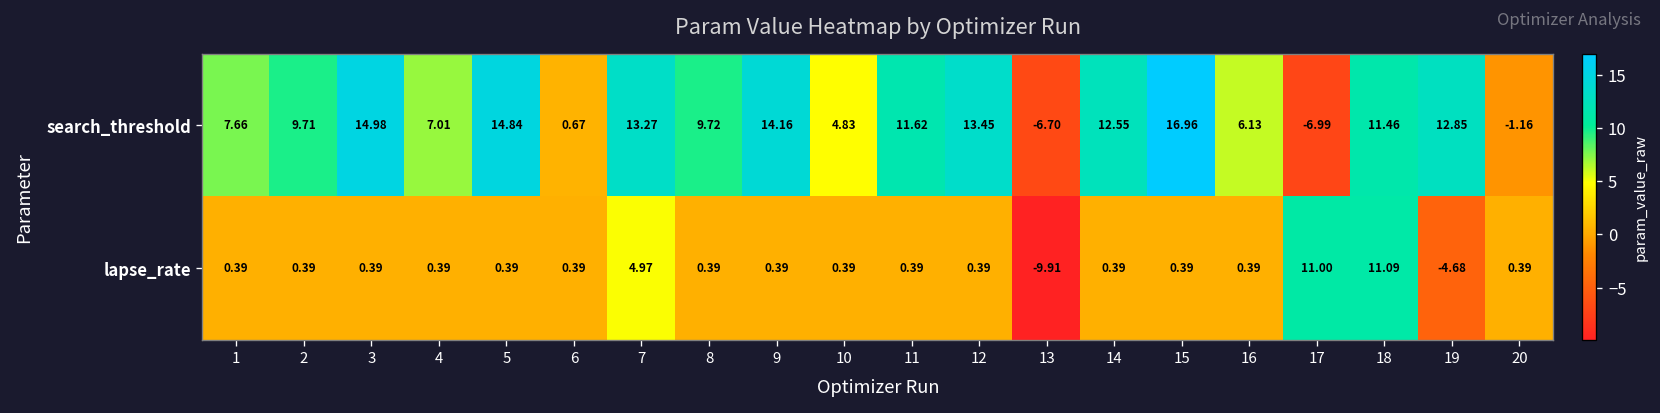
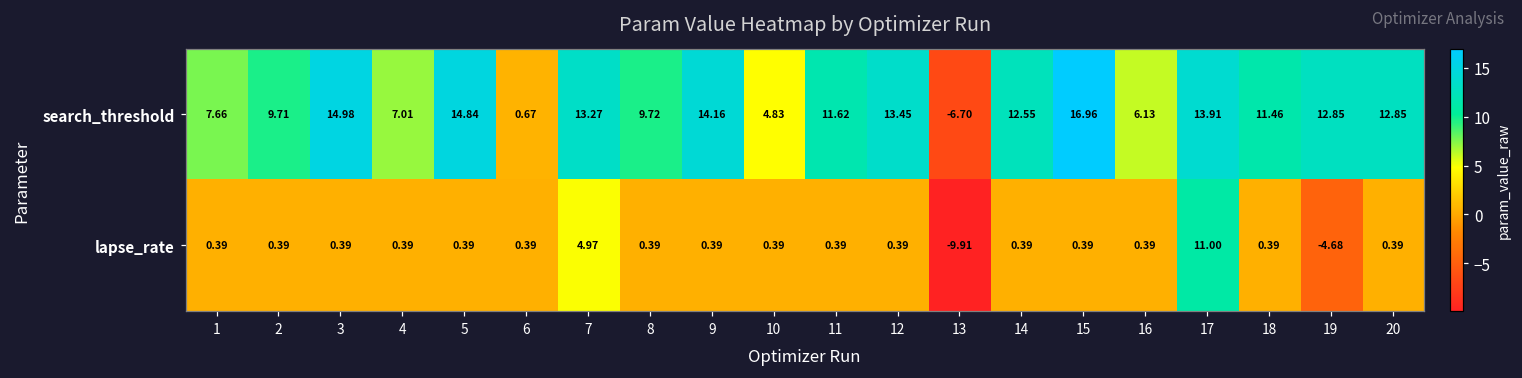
search_threshold, 17: -6.99 -> 13.91
search_threshold, 20: -1.16 -> 12.85
lapse_rate, 18: 11.09 -> 0.39
